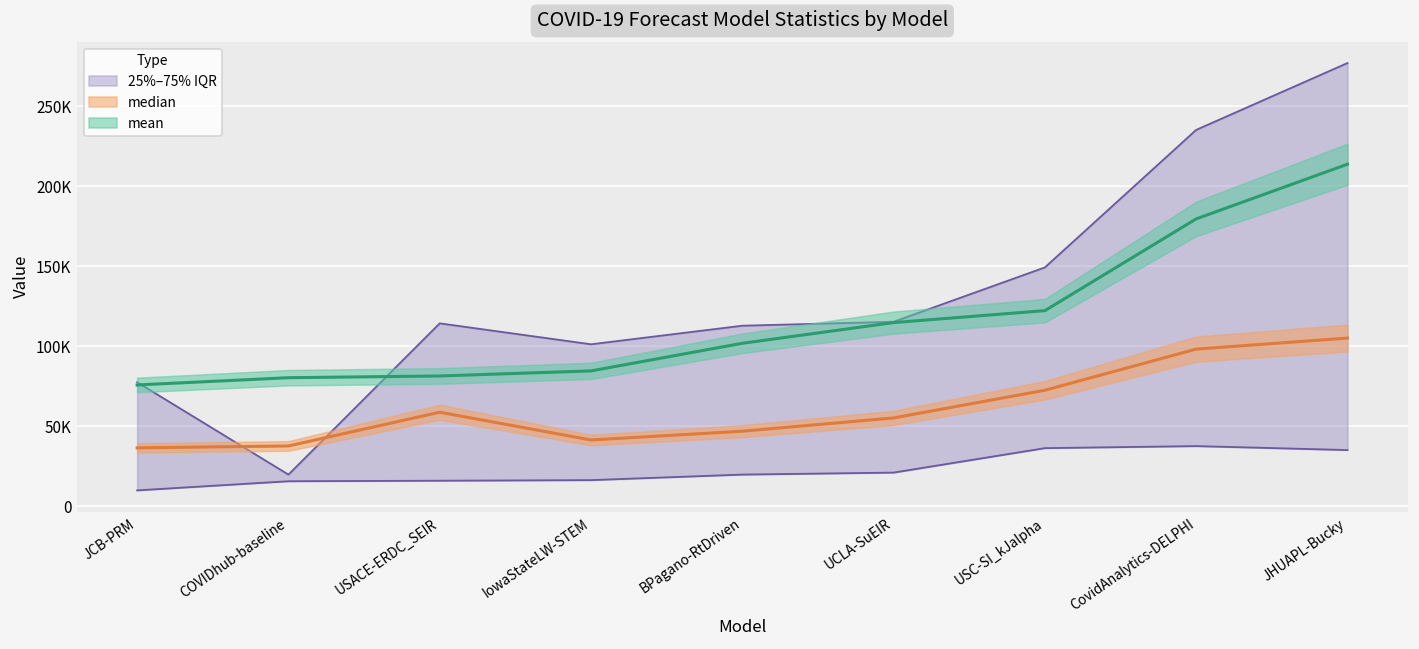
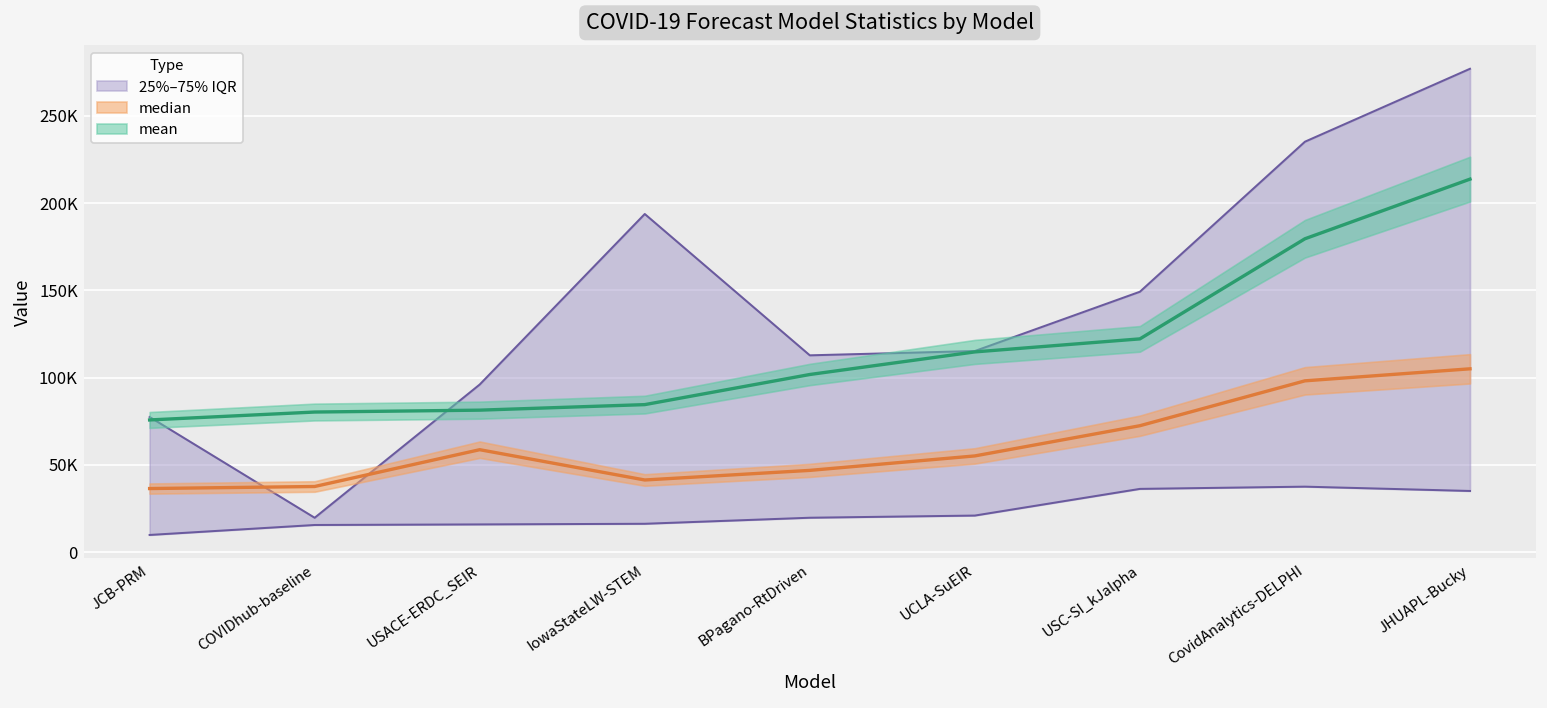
25%–75% IQR, USACE-ERDC_SEIR: 114000 -> 96000
25%–75% IQR, IowaStateLW-STEM: 101000 -> 194000
